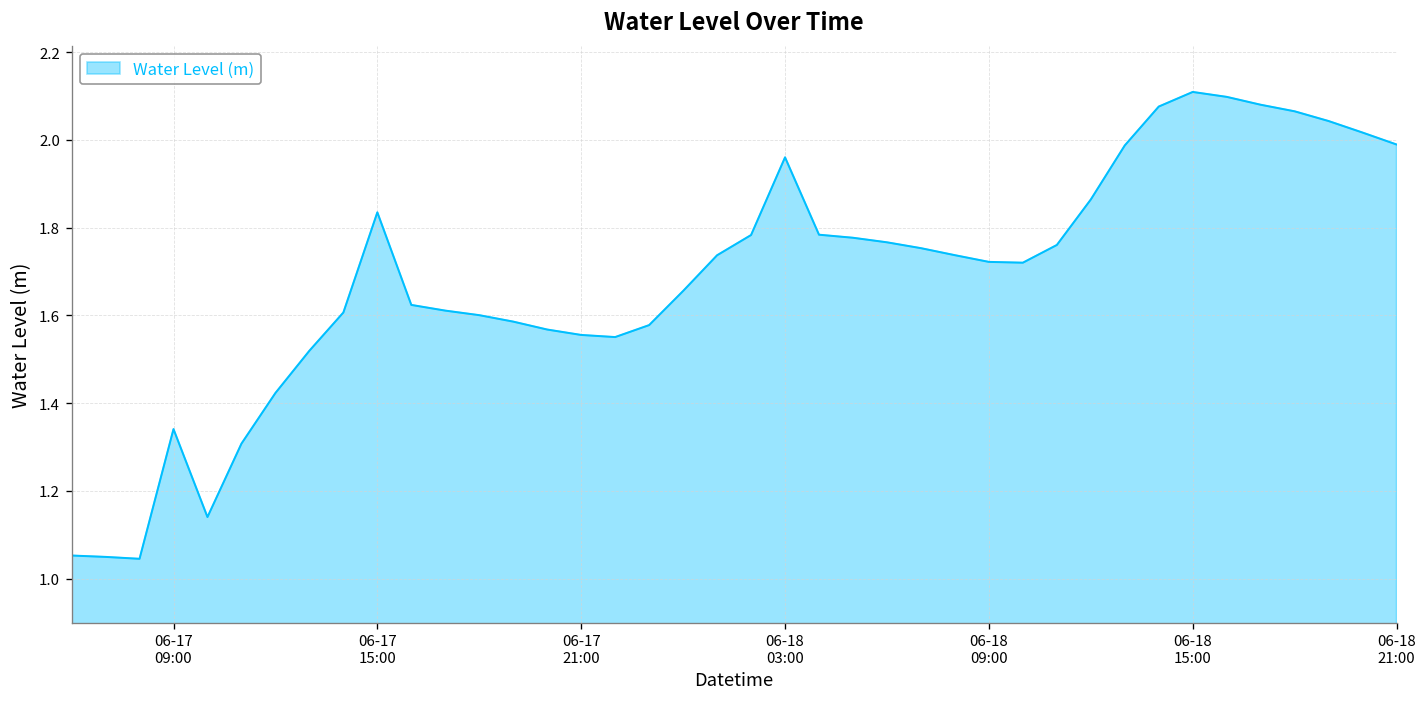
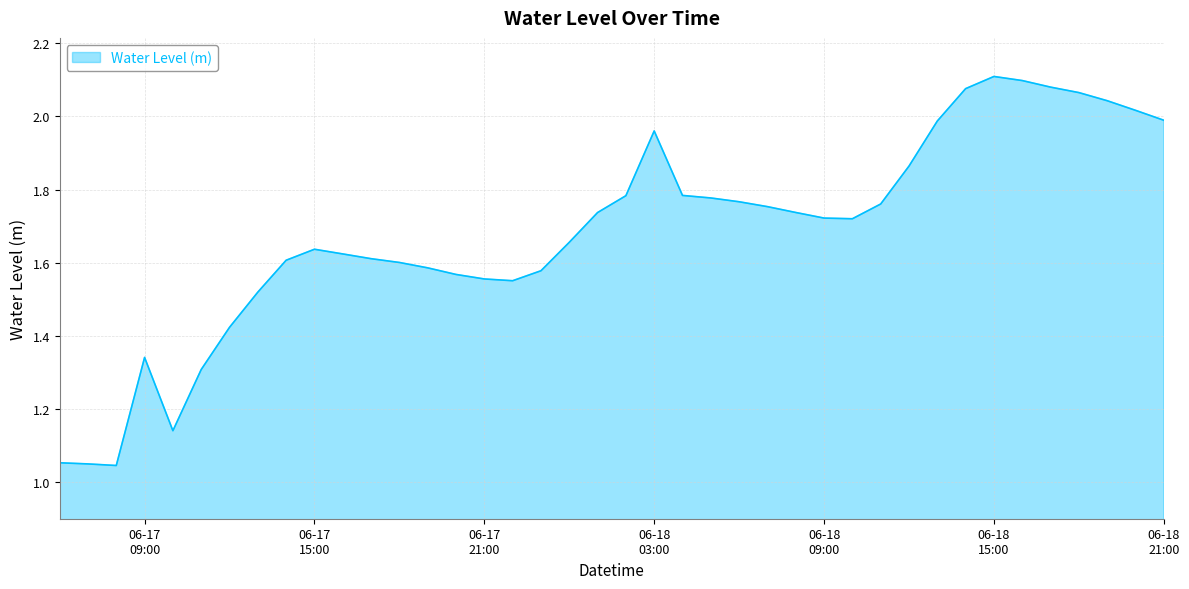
06-17 15:00: 1.83 -> 1.64
